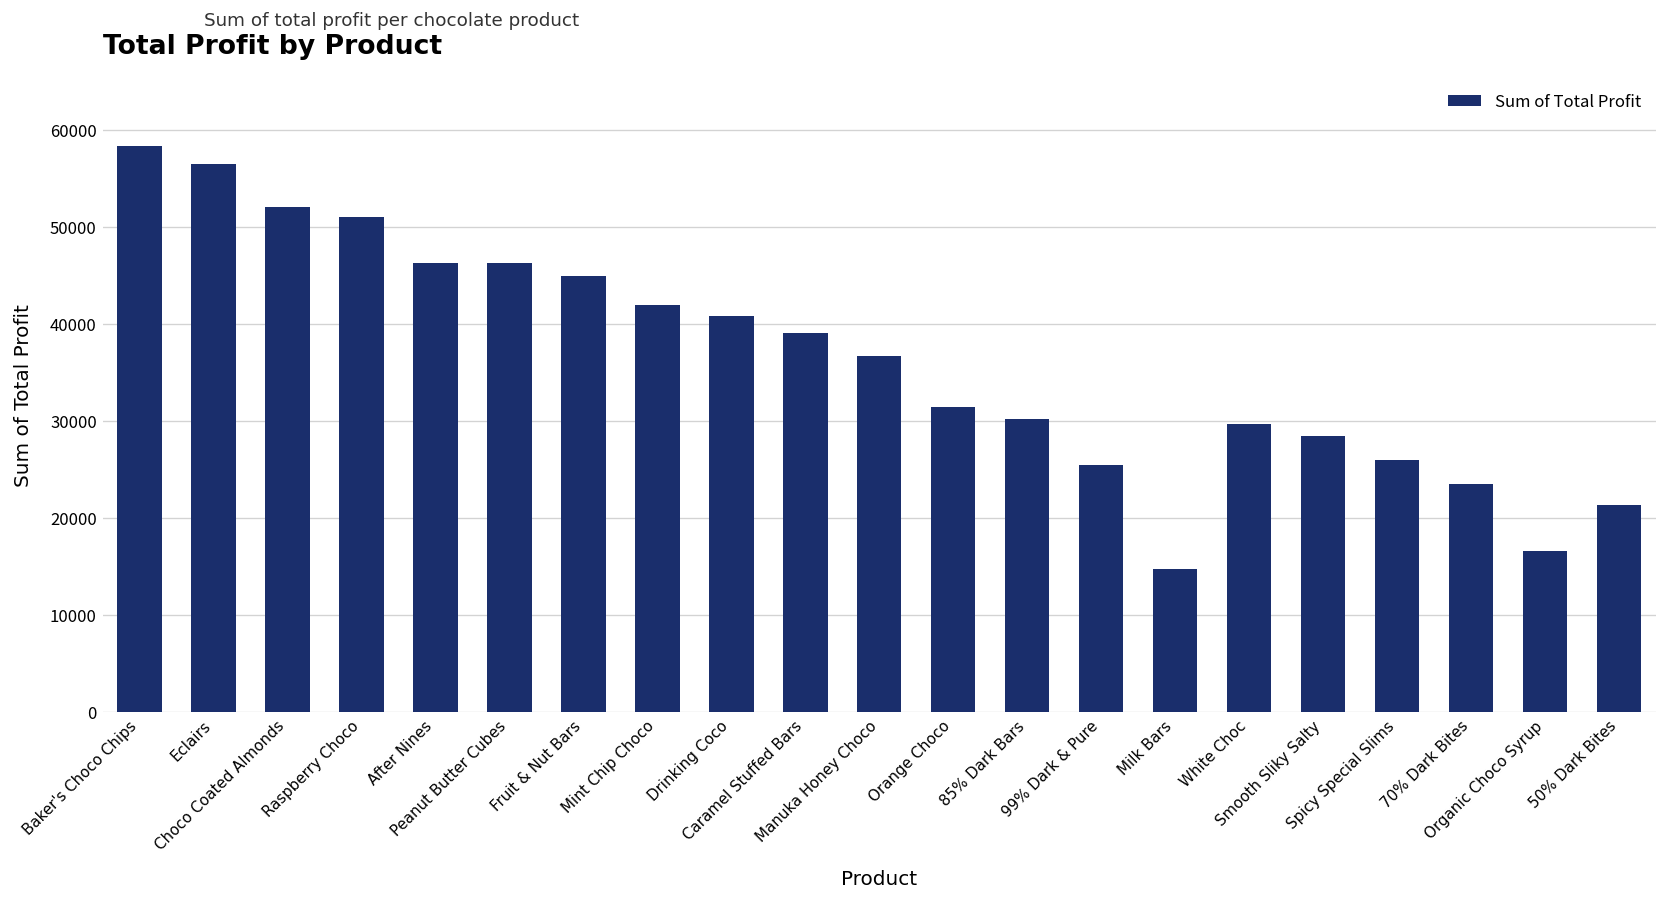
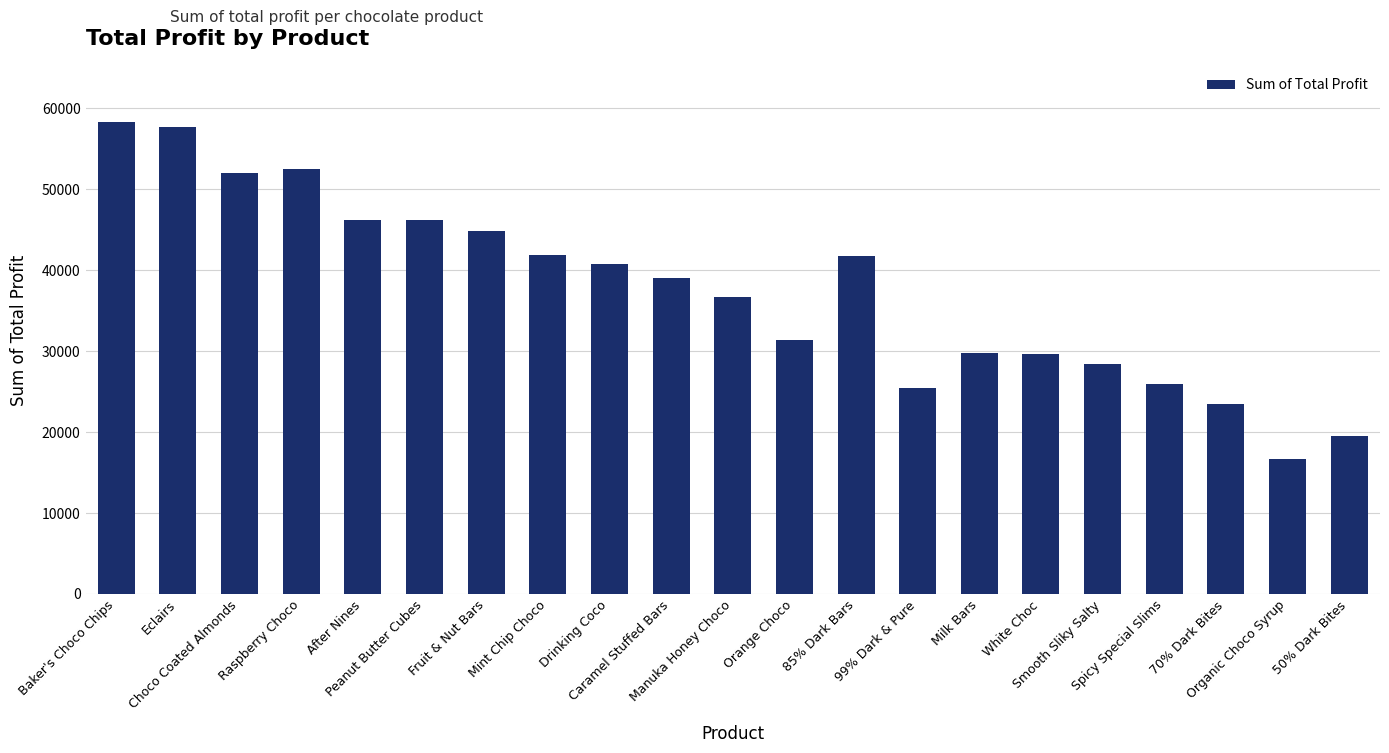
Eclairs: 56000 -> 58000
Raspberry Choco: 51000 -> 53000
85% Dark Bars: 30000 -> 42000
Milk Bars: 15000 -> 30000
50% Dark Bites: 21000 -> 20000
